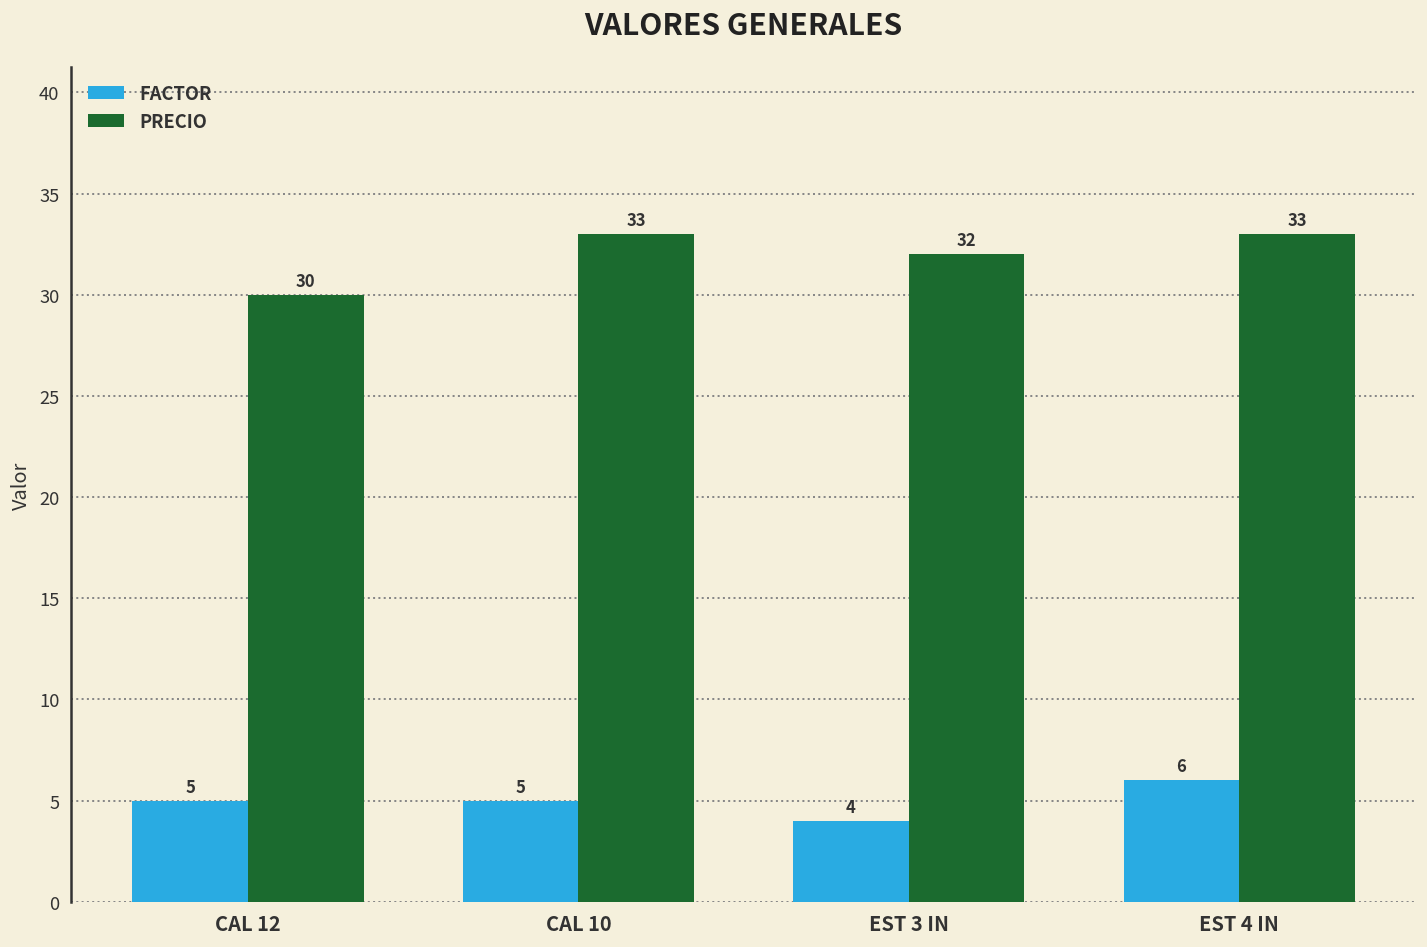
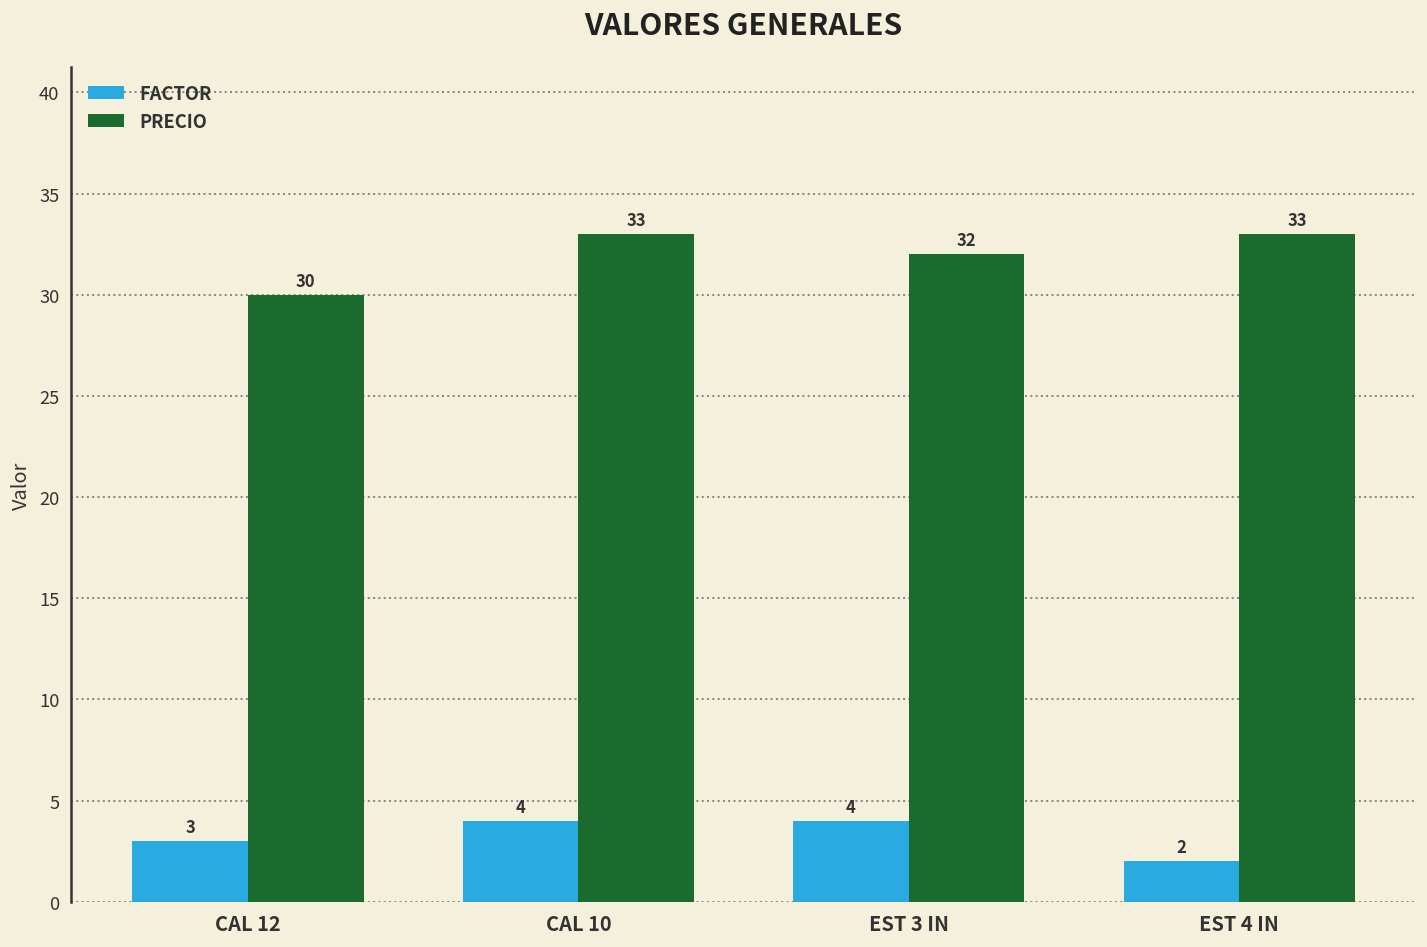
FACTOR, CAL 12: 5 -> 3
FACTOR, CAL 10: 5 -> 4
FACTOR, EST 4 IN: 6 -> 2
